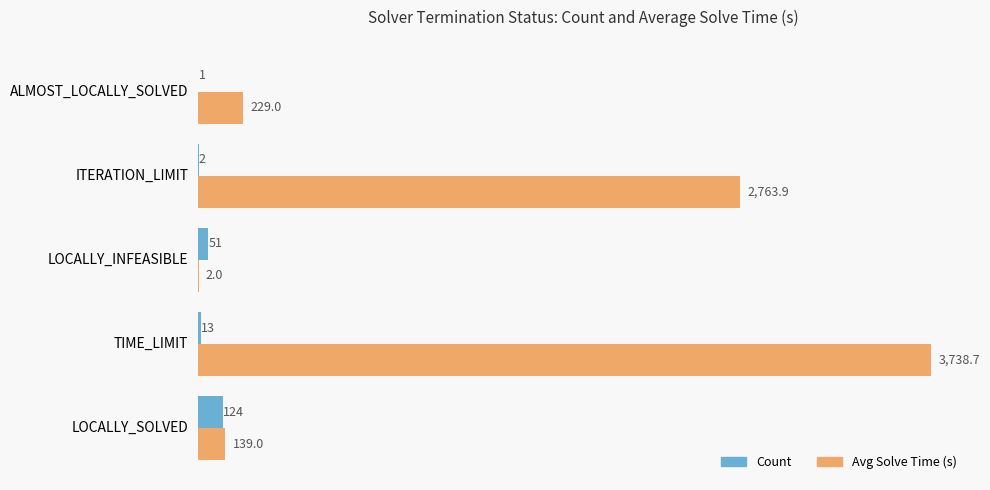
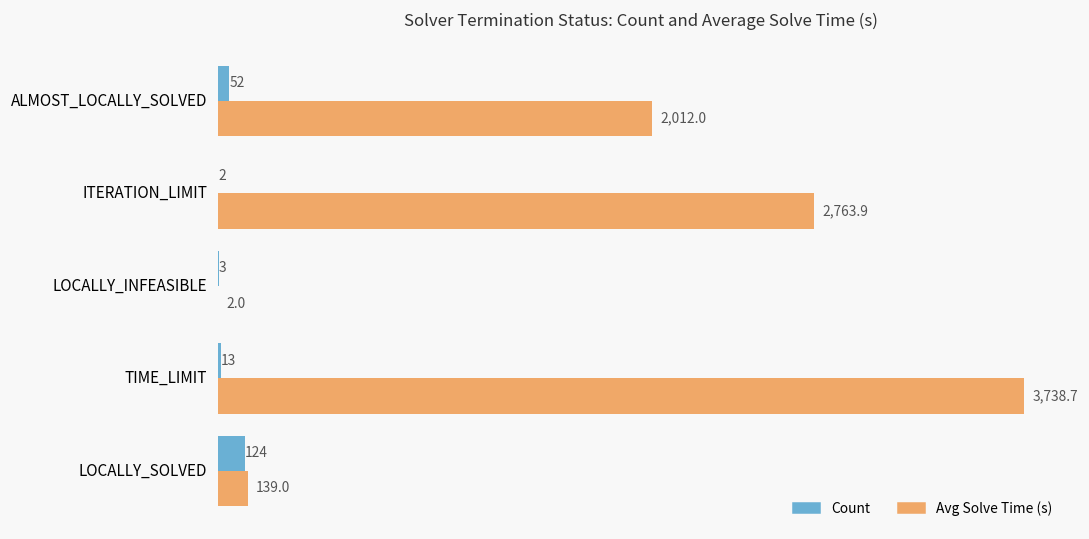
Count, ALMOST_LOCALLY_SOLVED: 1 -> 52
Avg Solve Time (s), ALMOST_LOCALLY_SOLVED: 229.0 -> 2,012.0
Count, LOCALLY_INFEASIBLE: 51 -> 3
